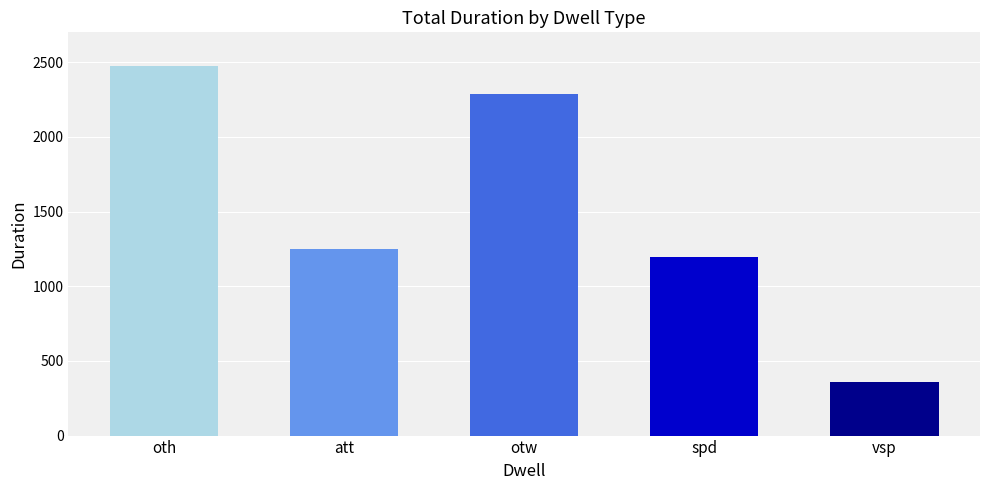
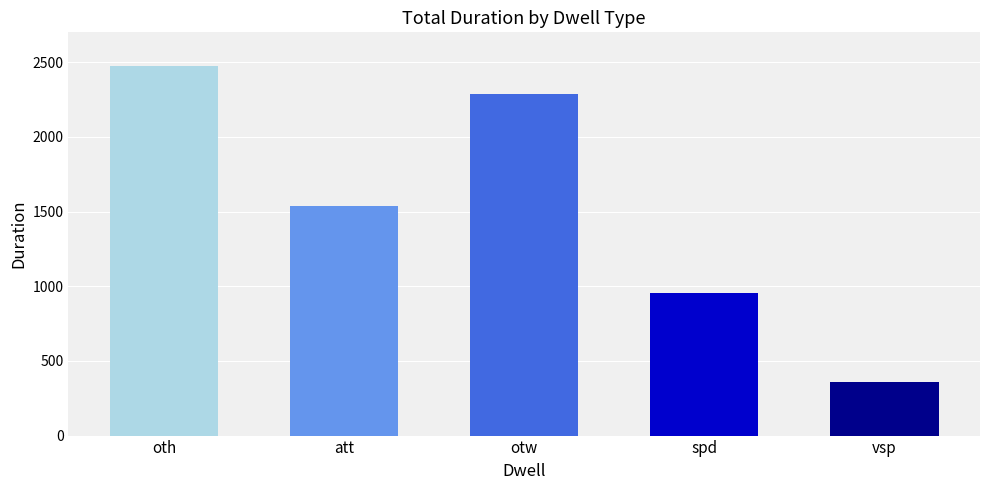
att: 1250 -> 1530
spd: 1200 -> 950
